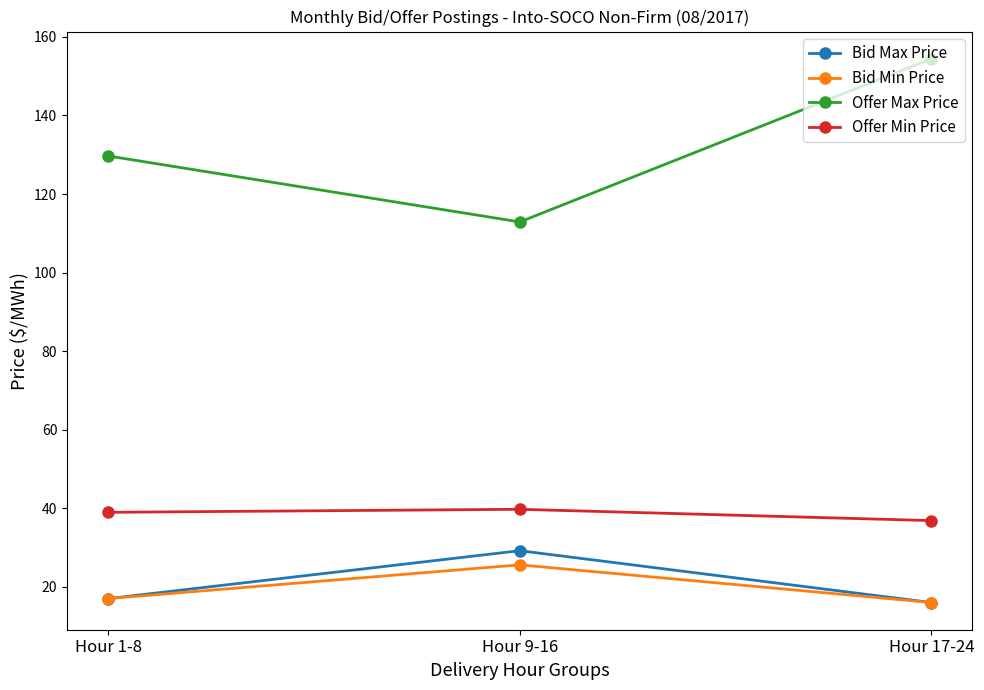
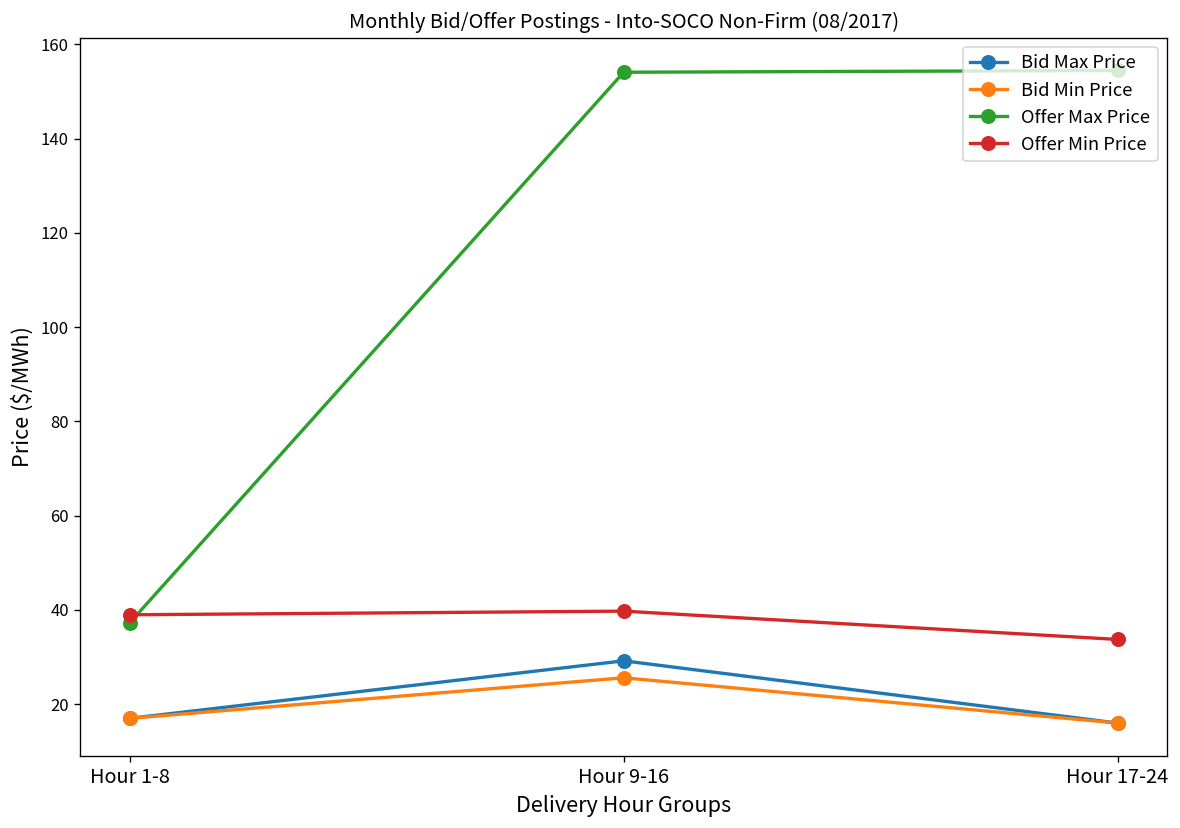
Offer Max Price, Hour 1-8: 130 -> 37
Offer Max Price, Hour 9-16: 113 -> 154
Offer Min Price, Hour 17-24: 37 -> 34
